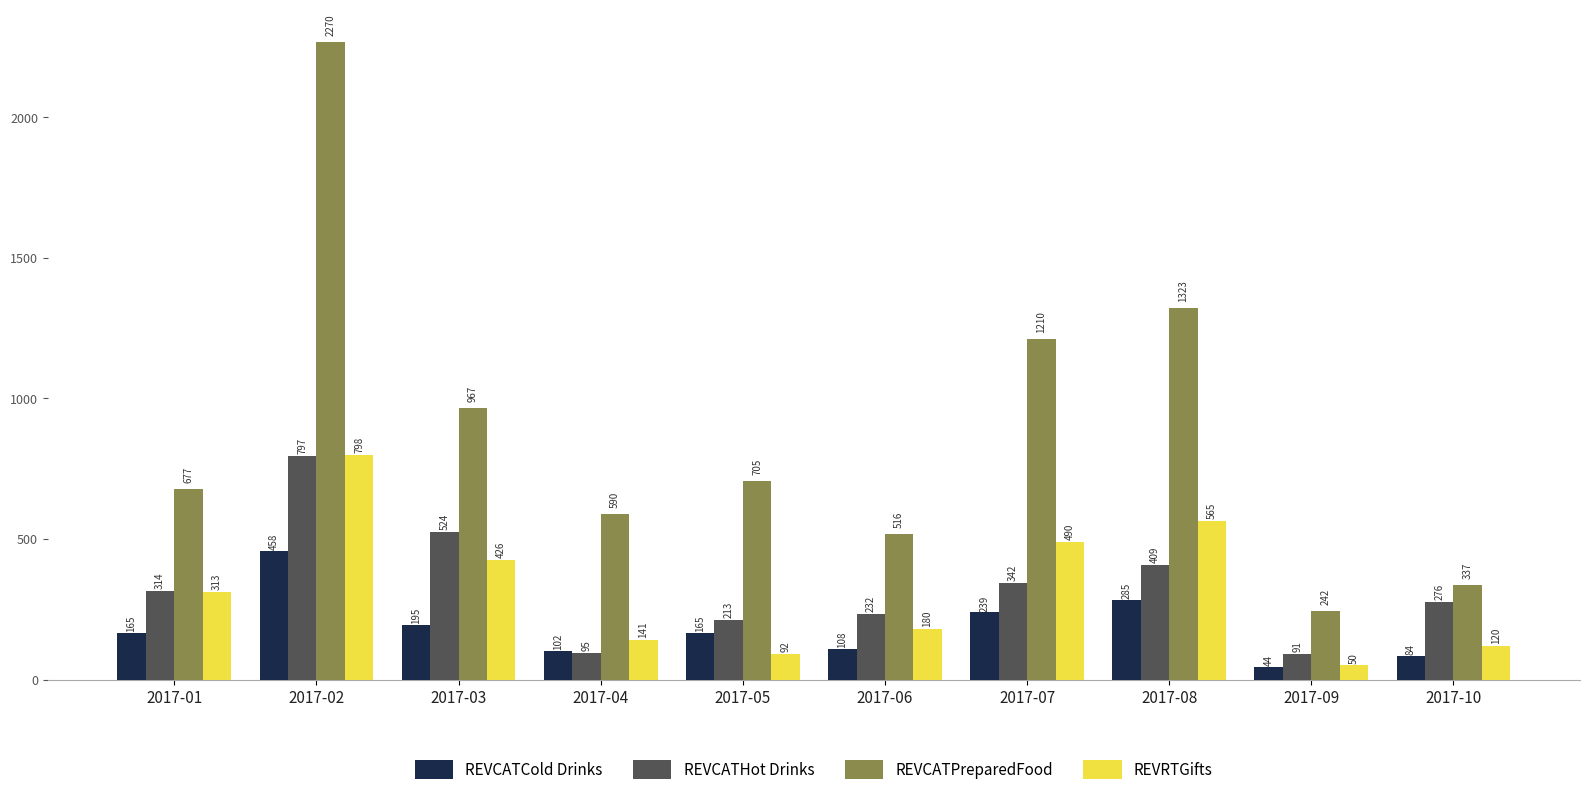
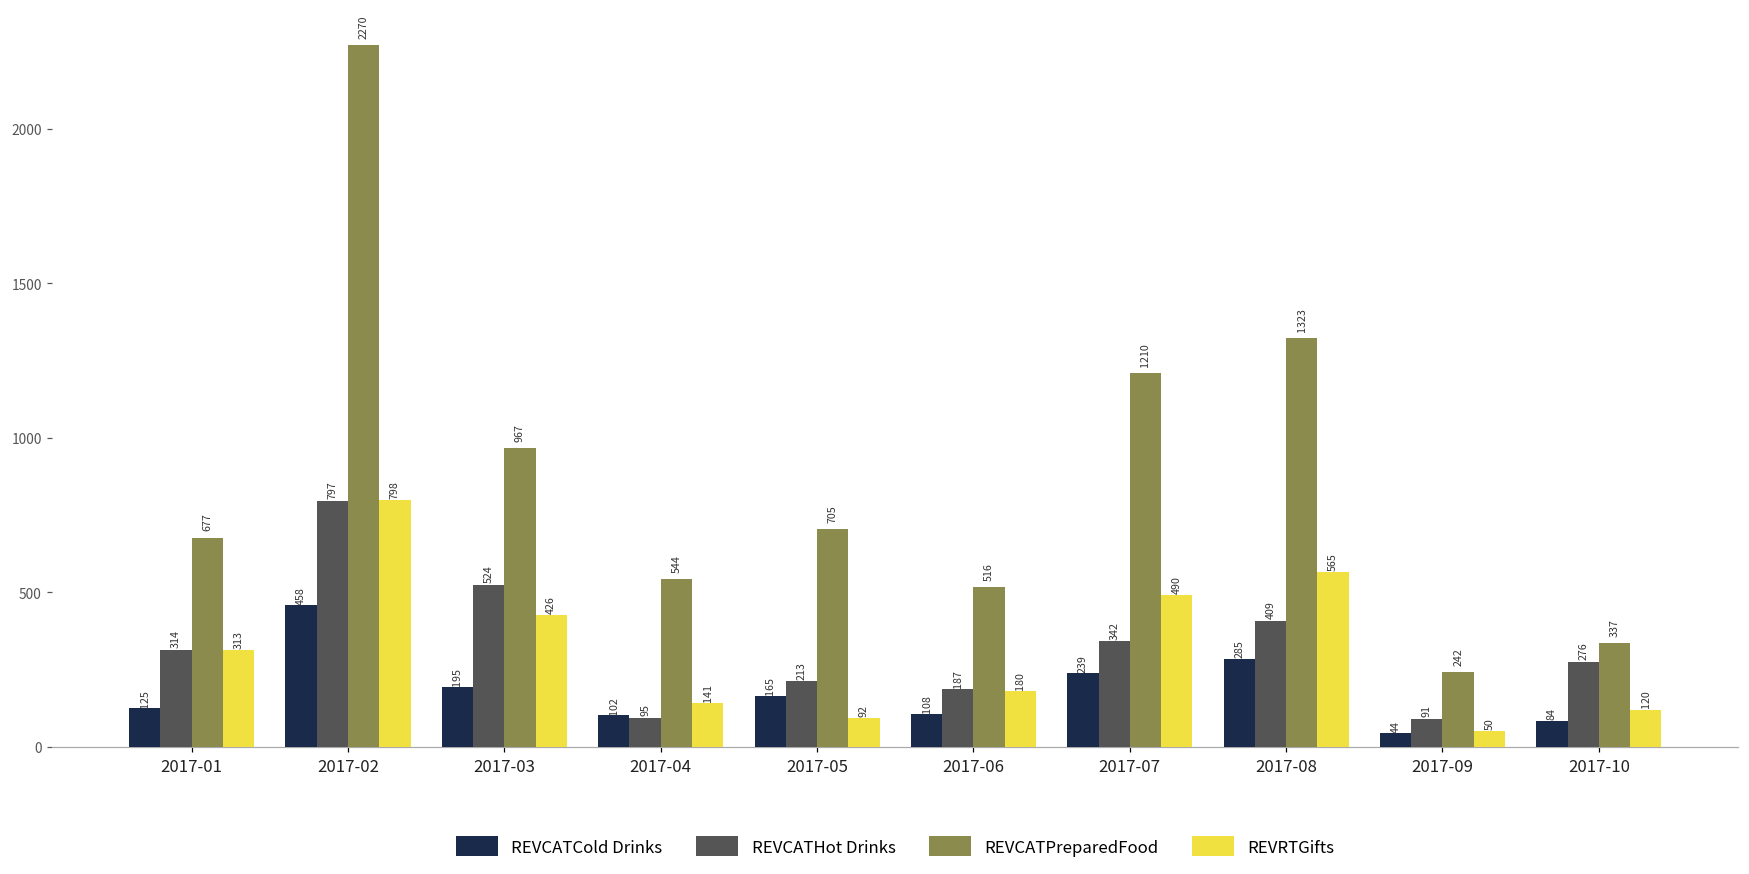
REVCATCold Drinks, 2017-01: 165 -> 125
REVCATPreparedFood, 2017-04: 590 -> 544
REVCATHot Drinks, 2017-06: 232 -> 187
